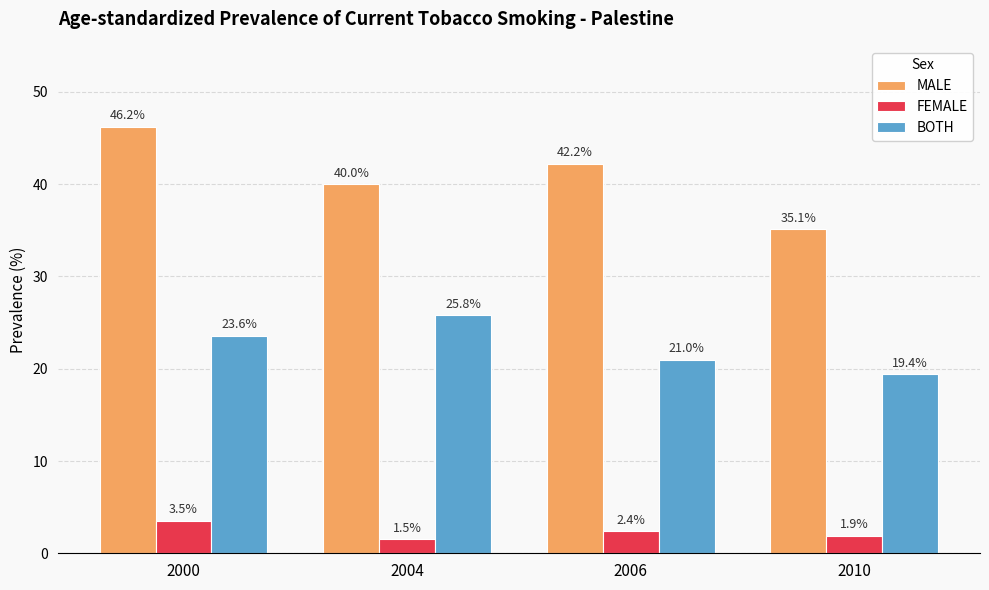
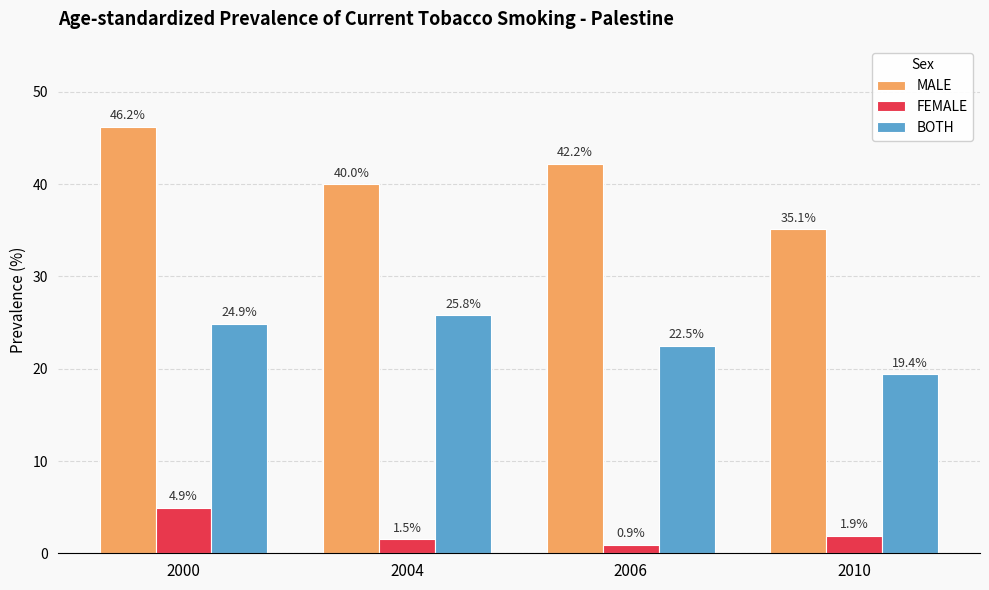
FEMALE, 2000: 3.5% -> 4.9%
BOTH, 2000: 23.6% -> 24.9%
FEMALE, 2006: 2.4% -> 0.9%
BOTH, 2006: 21.0% -> 22.5%
